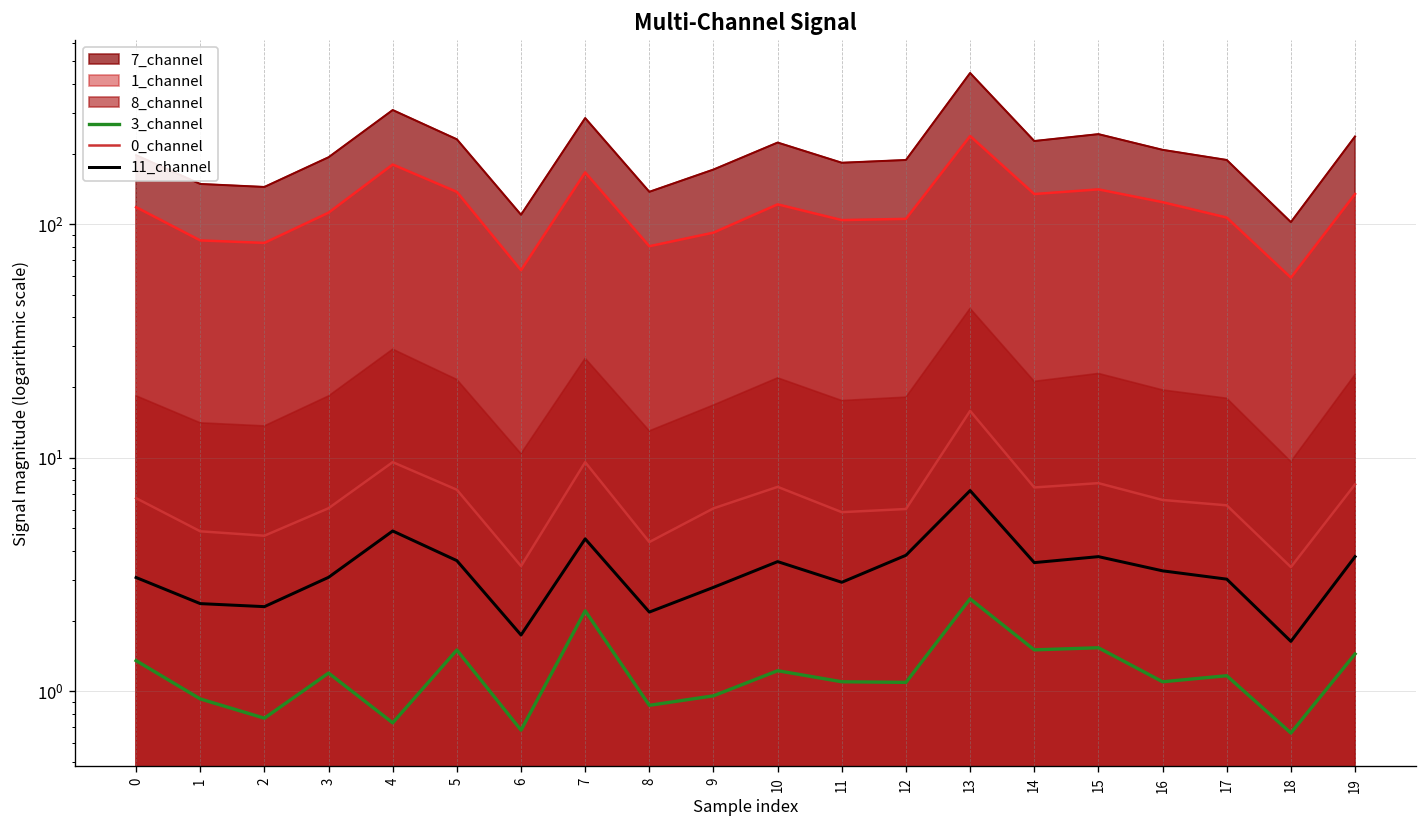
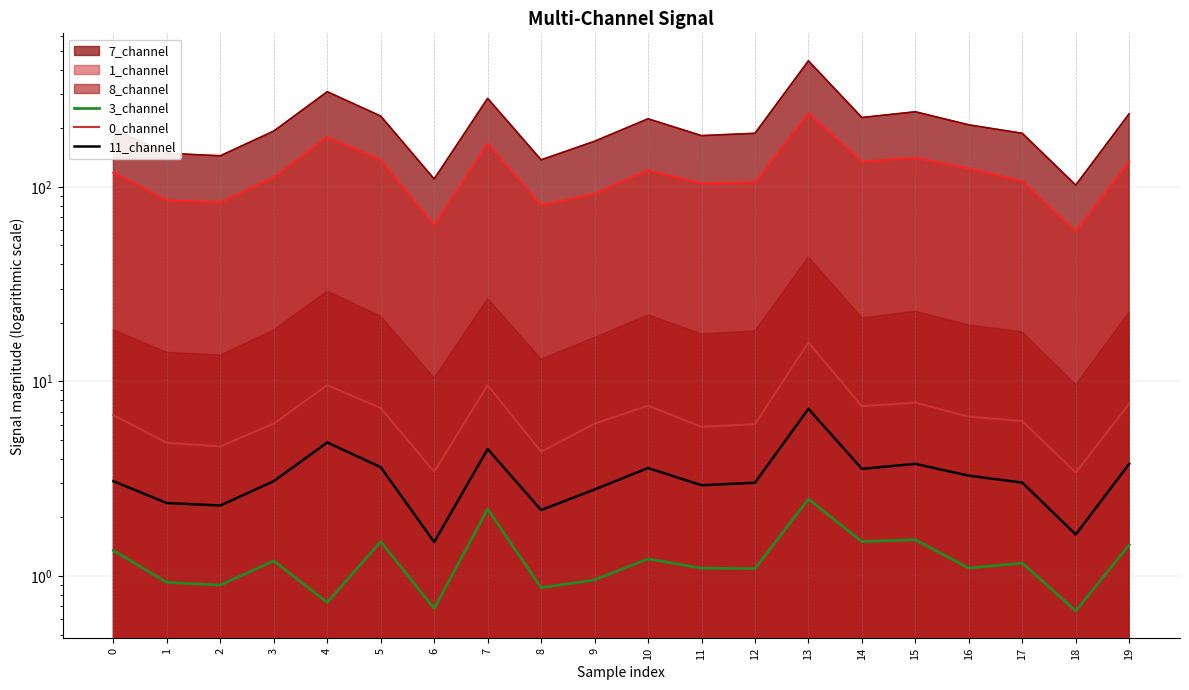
3_channel, 2: 0.77 -> 0.9
11_channel, 6: 1.7 -> 1.5
11_channel, 12: 3.8 -> 3.0
